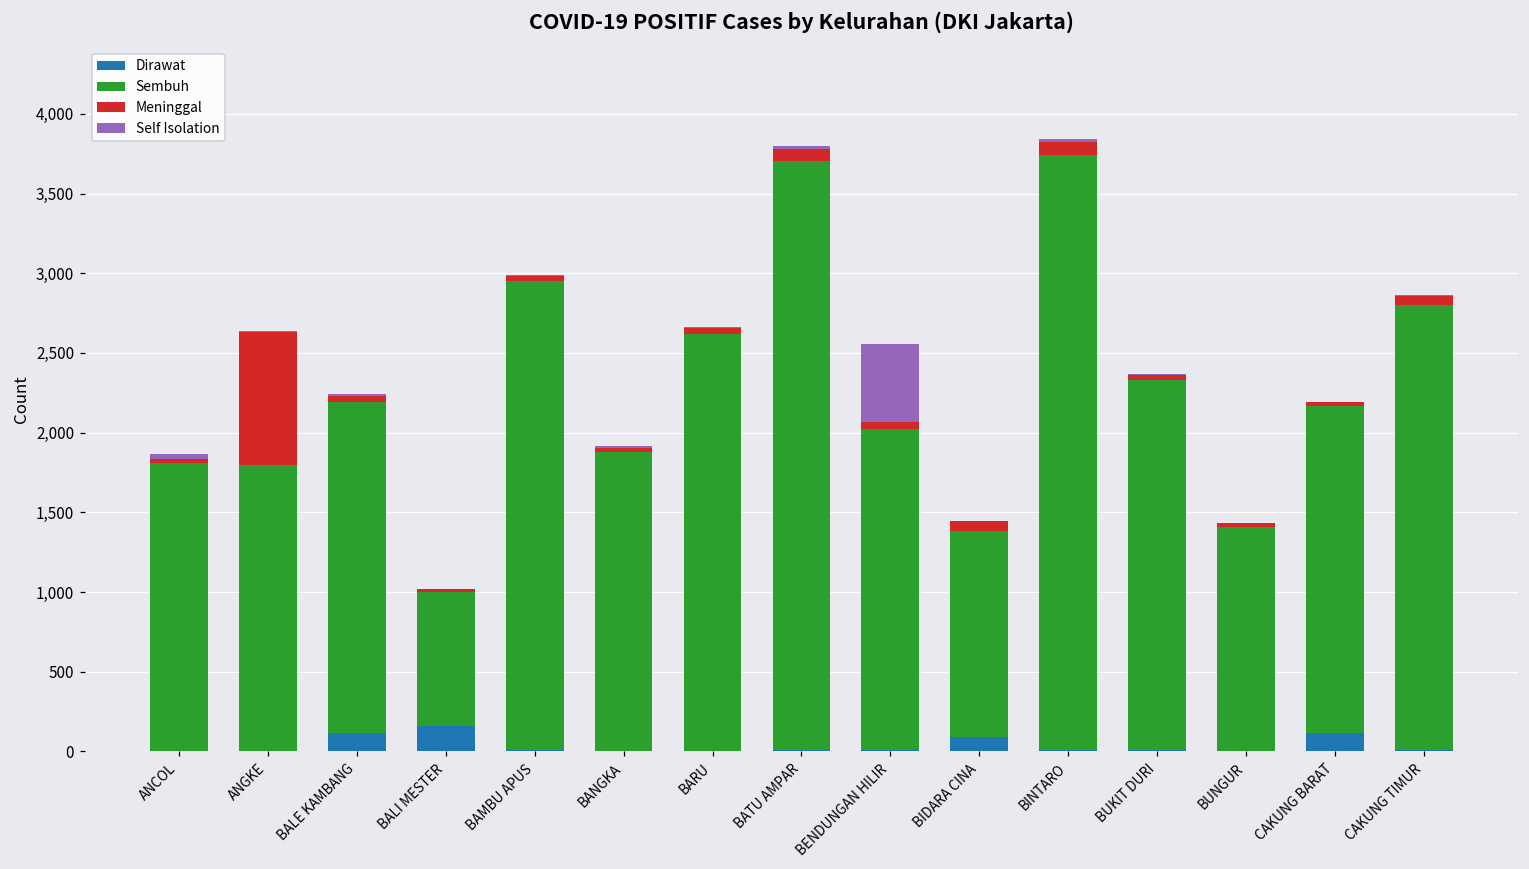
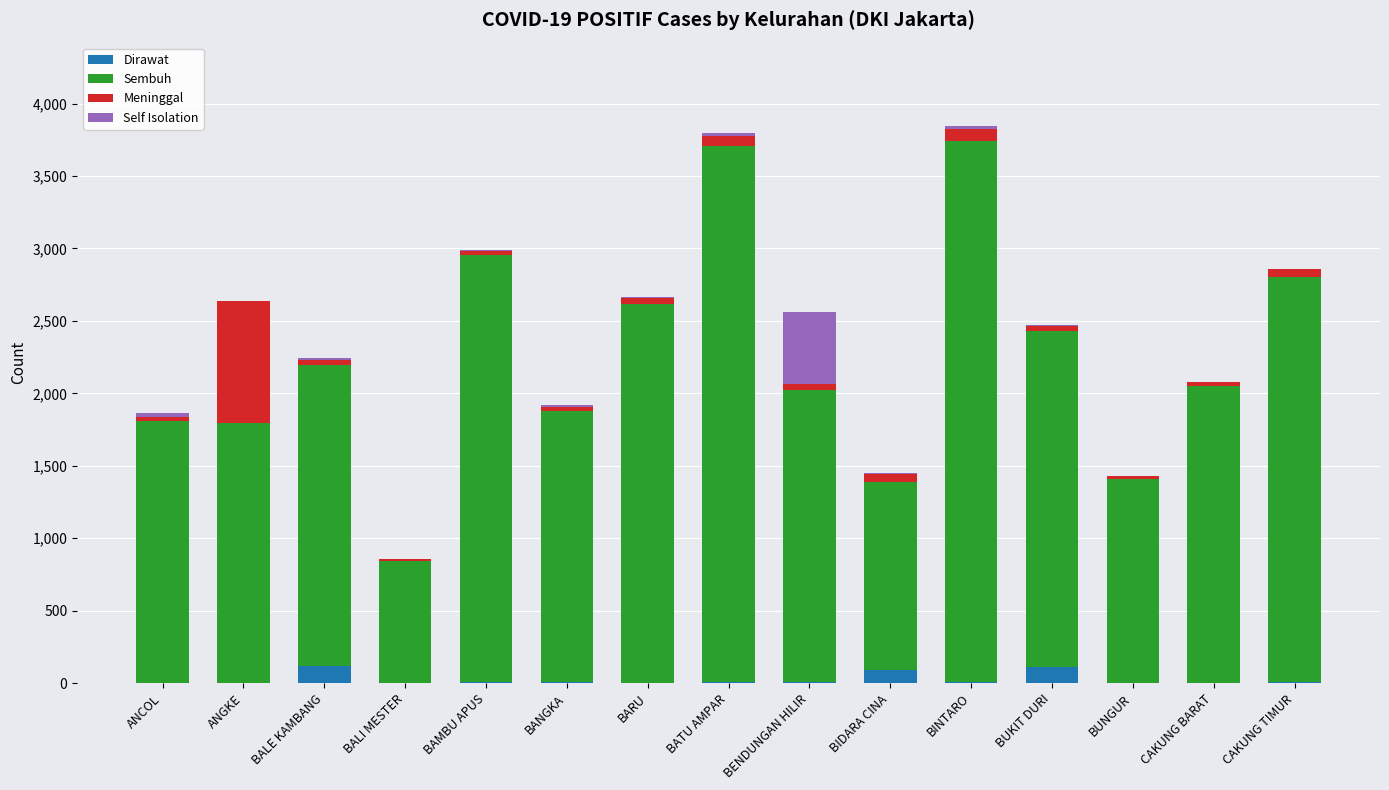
Dirawat, BALI MESTER: 160 -> 0
Dirawat, BUKIT DURI: 10 -> 110
Dirawat, CAKUNG BARAT: 110 -> 0
